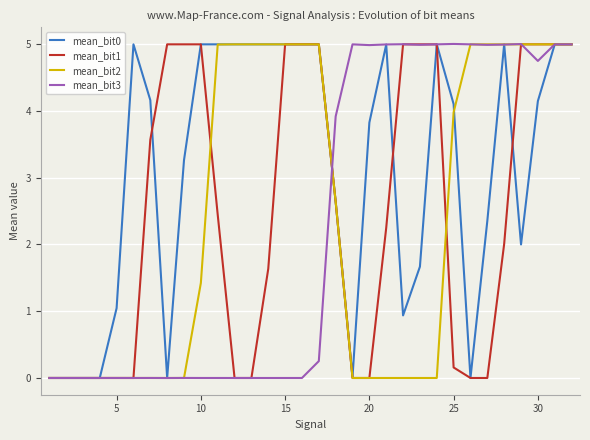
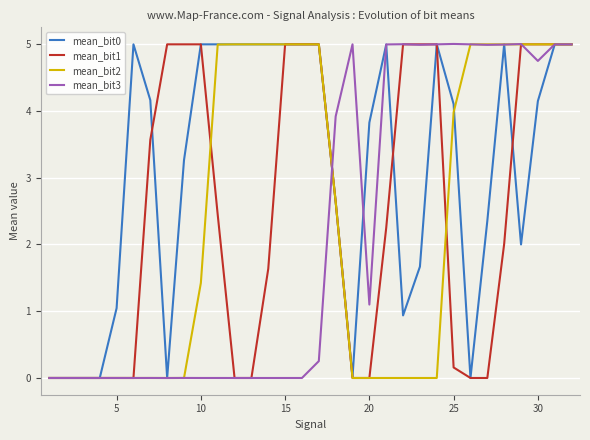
mean_bit3, 20: 5.0 -> 1.1
